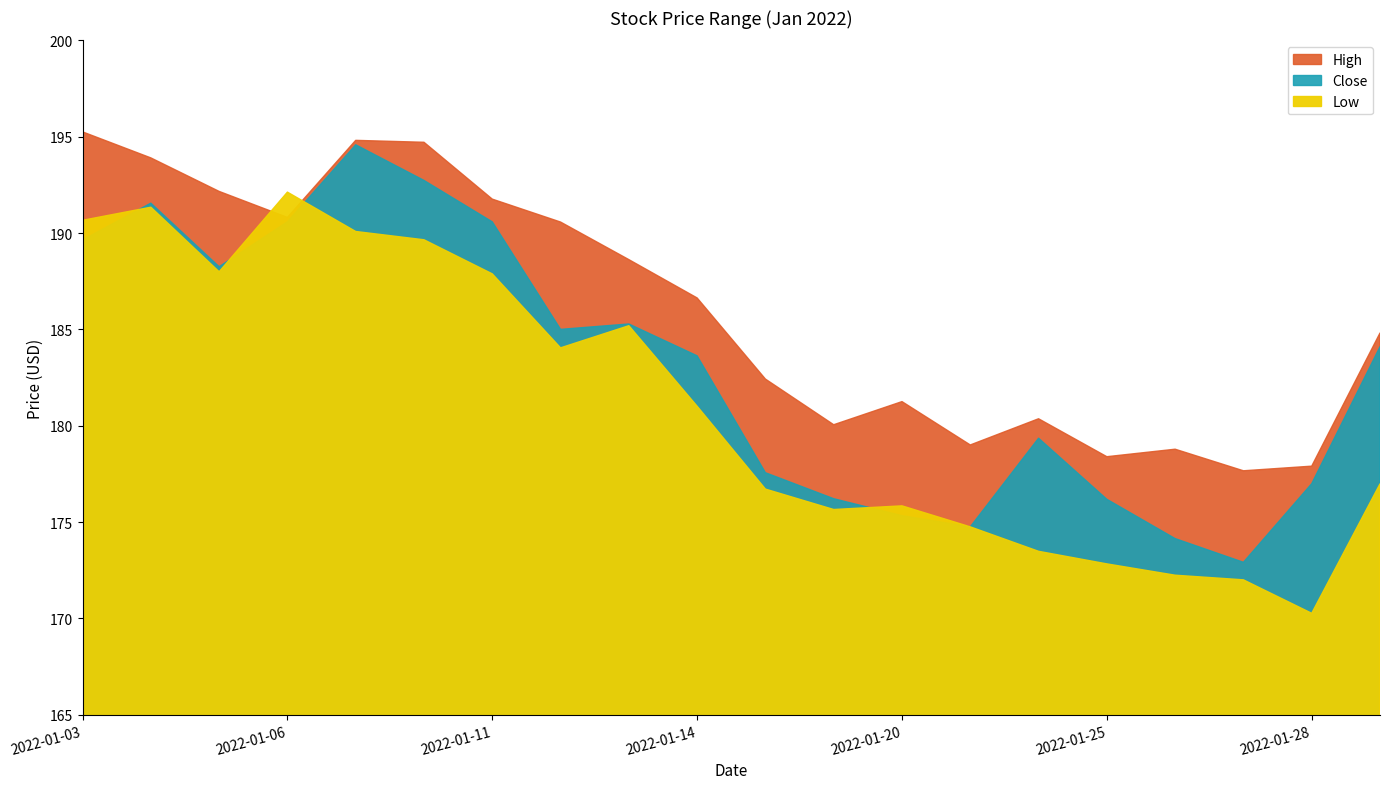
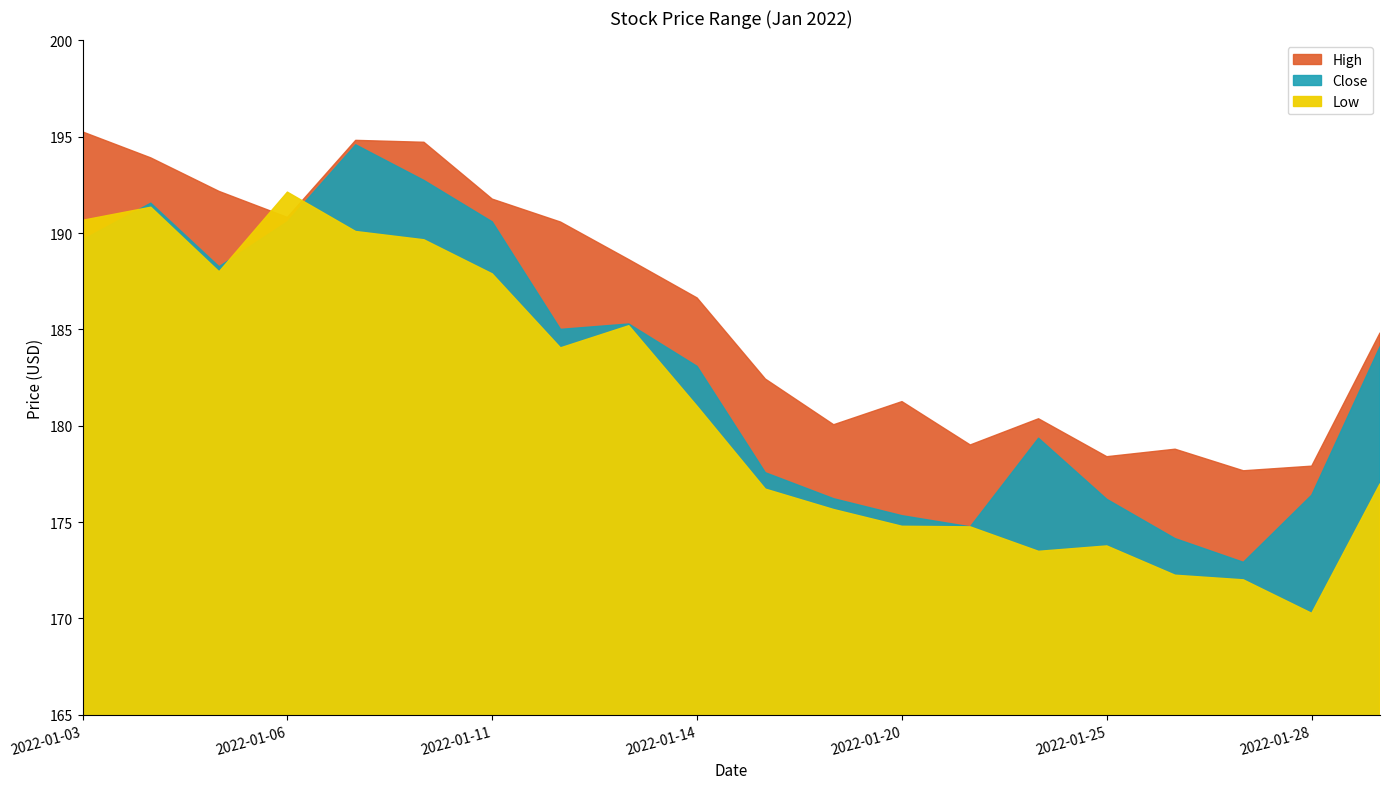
Close, 2022-01-14: 183.6 -> 183.1
Low, 2022-01-20: 175.8 -> 174.8
Low, 2022-01-25: 172.8 -> 173.8
Close, 2022-01-28: 177.0 -> 176.4
